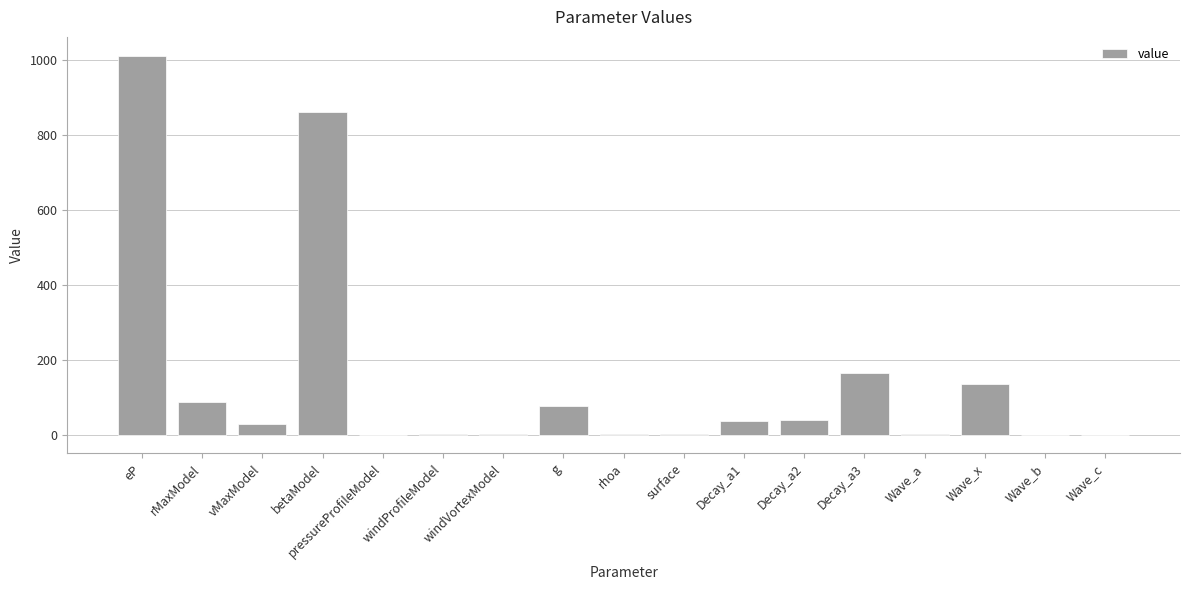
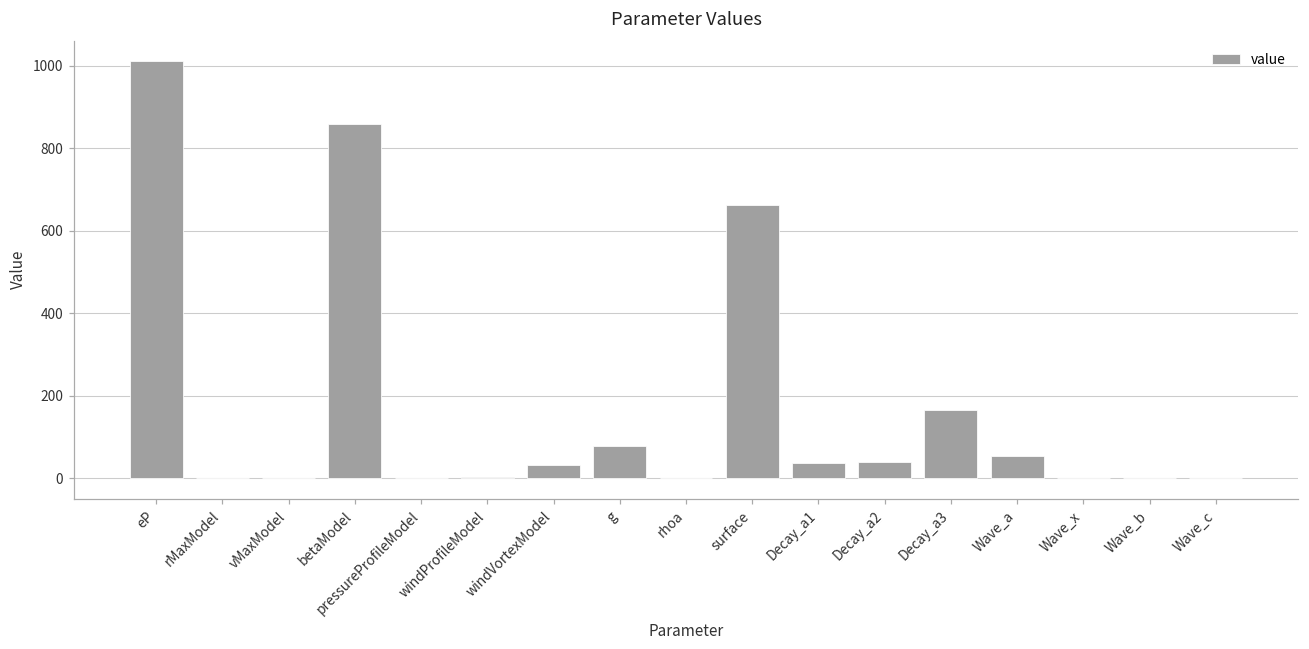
rMaxModel: 90 -> 0
vMaxModel: 30 -> 0
windVortexModel: 0 -> 30
surface: 0 -> 660
Wave_a: 0 -> 50
Wave_x: 130 -> 0
